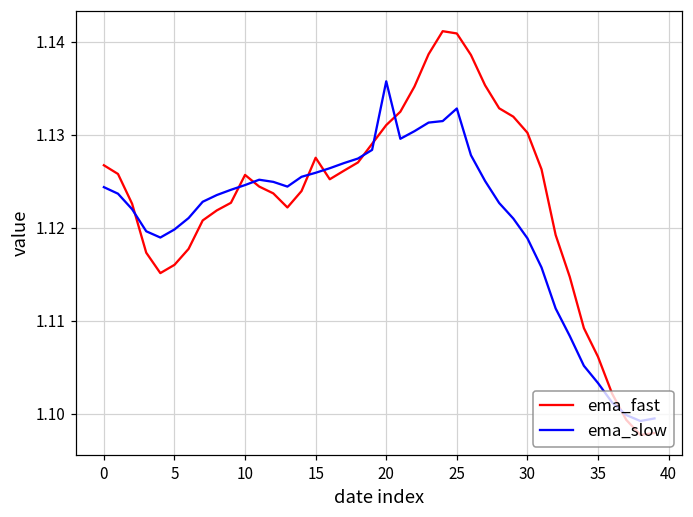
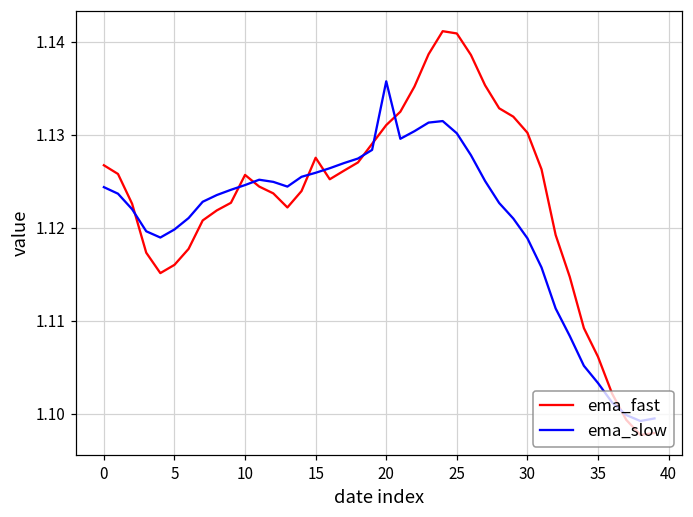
ema_slow, 25: 1.133 -> 1.130
